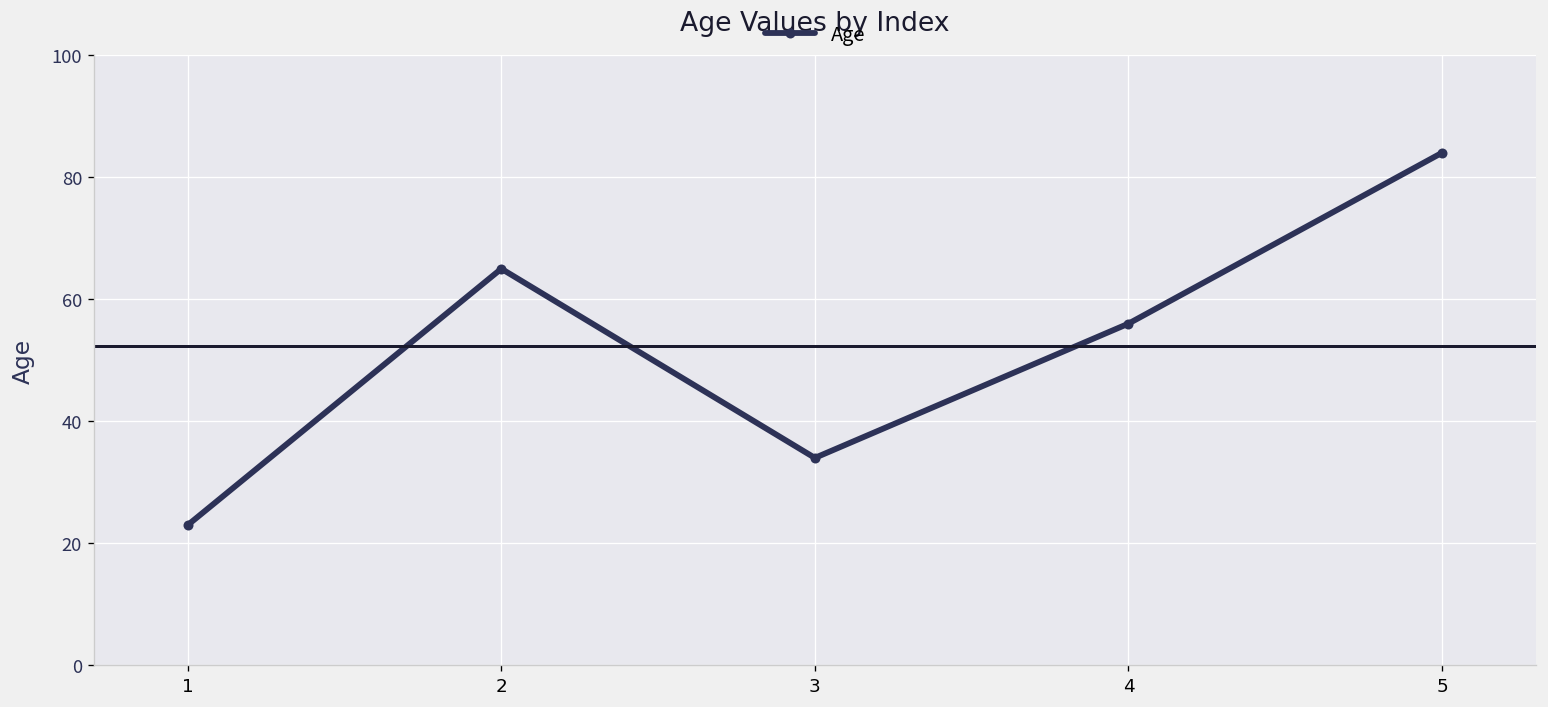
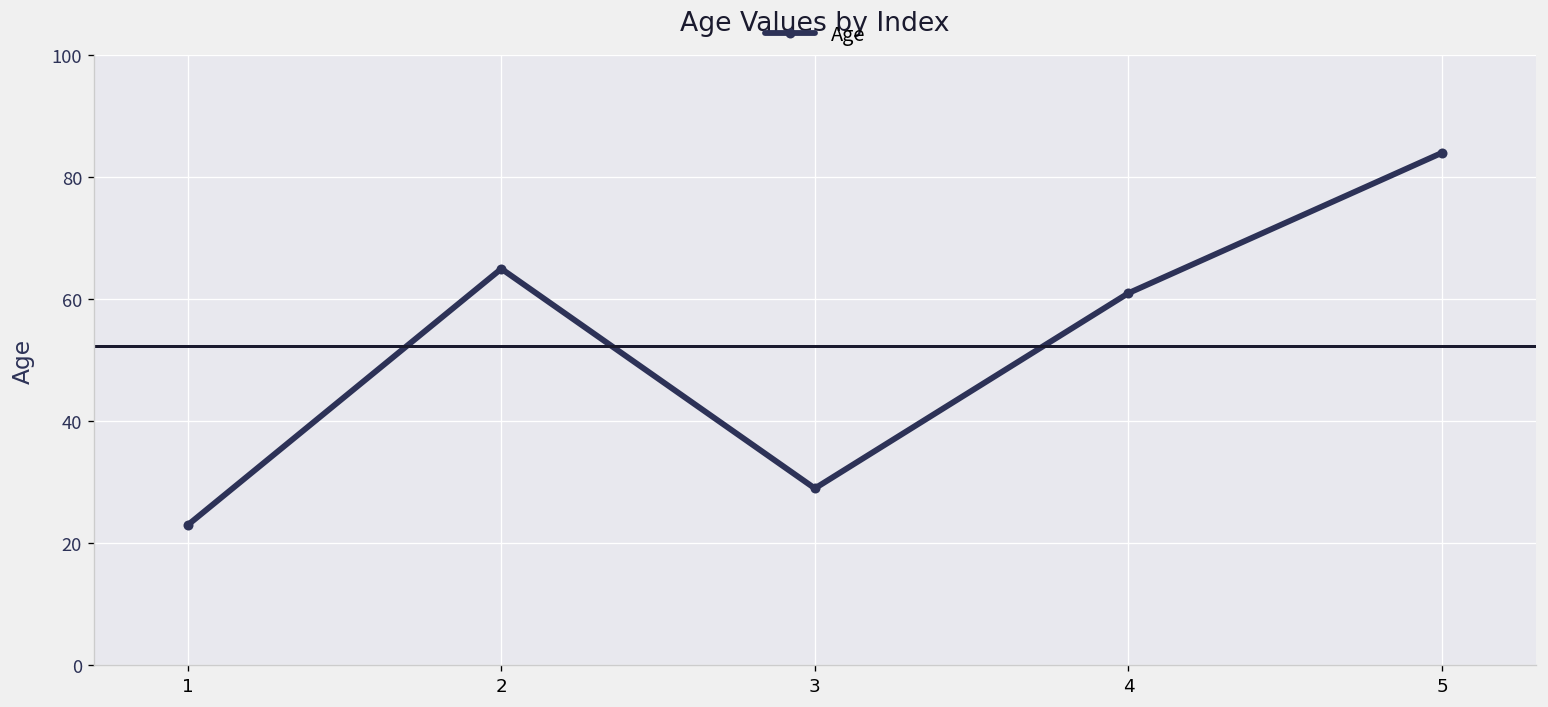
3: 34 -> 29
4: 56 -> 61
